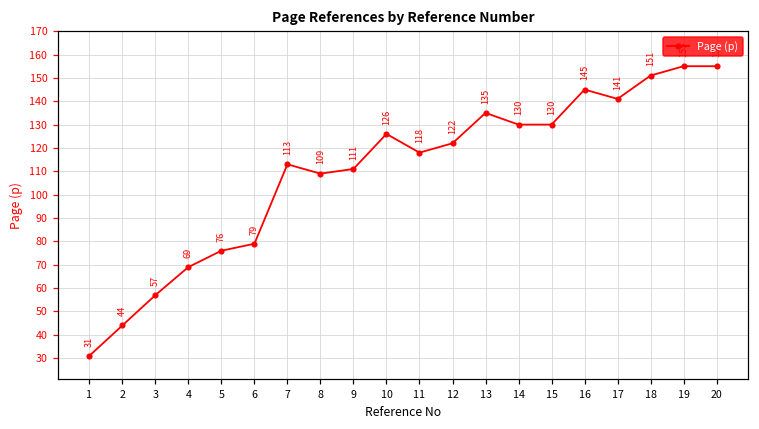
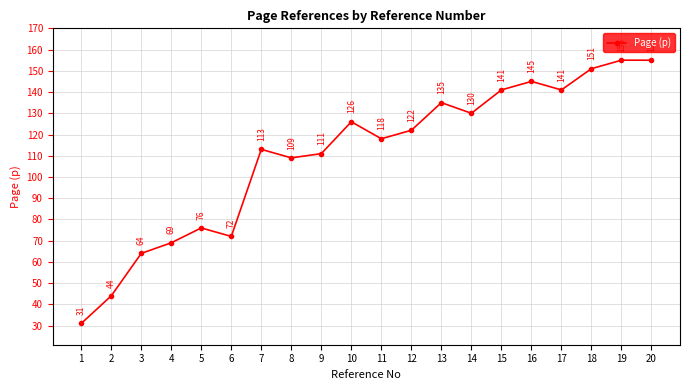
3: 57 -> 64
6: 79 -> 72
15: 130 -> 141
